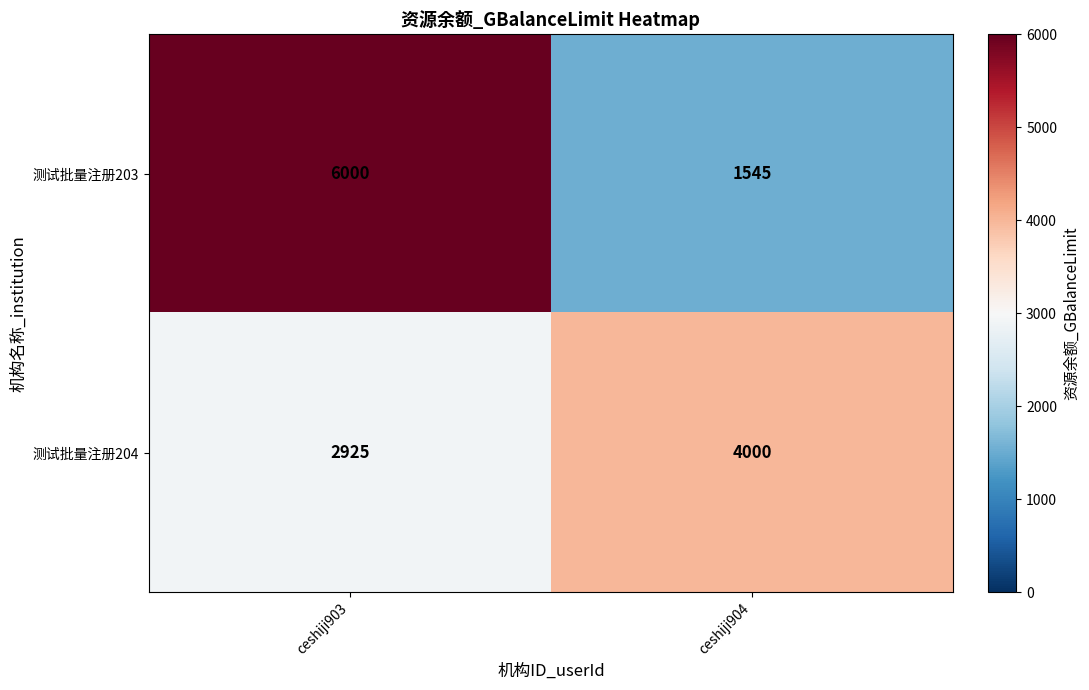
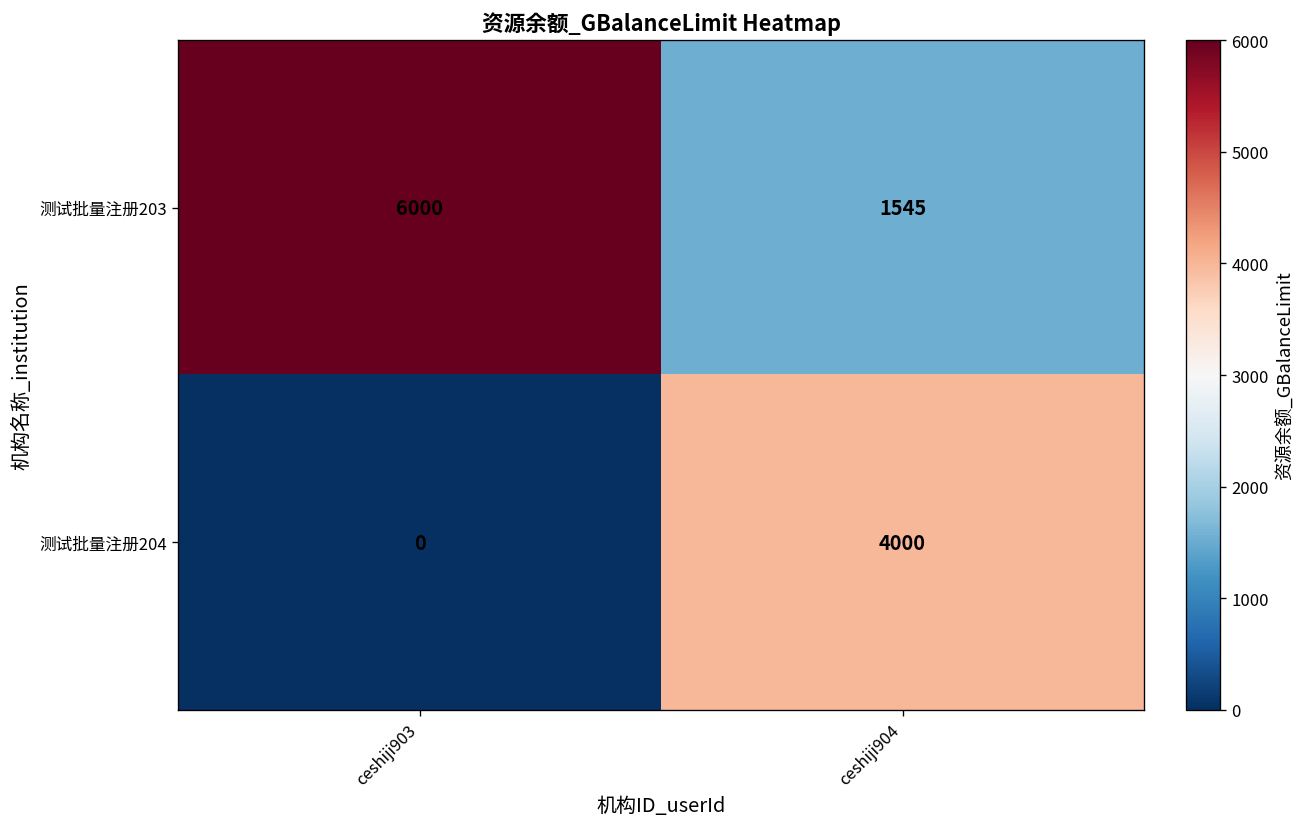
测试批量注册204, ceshiji903: 2925 -> 0
